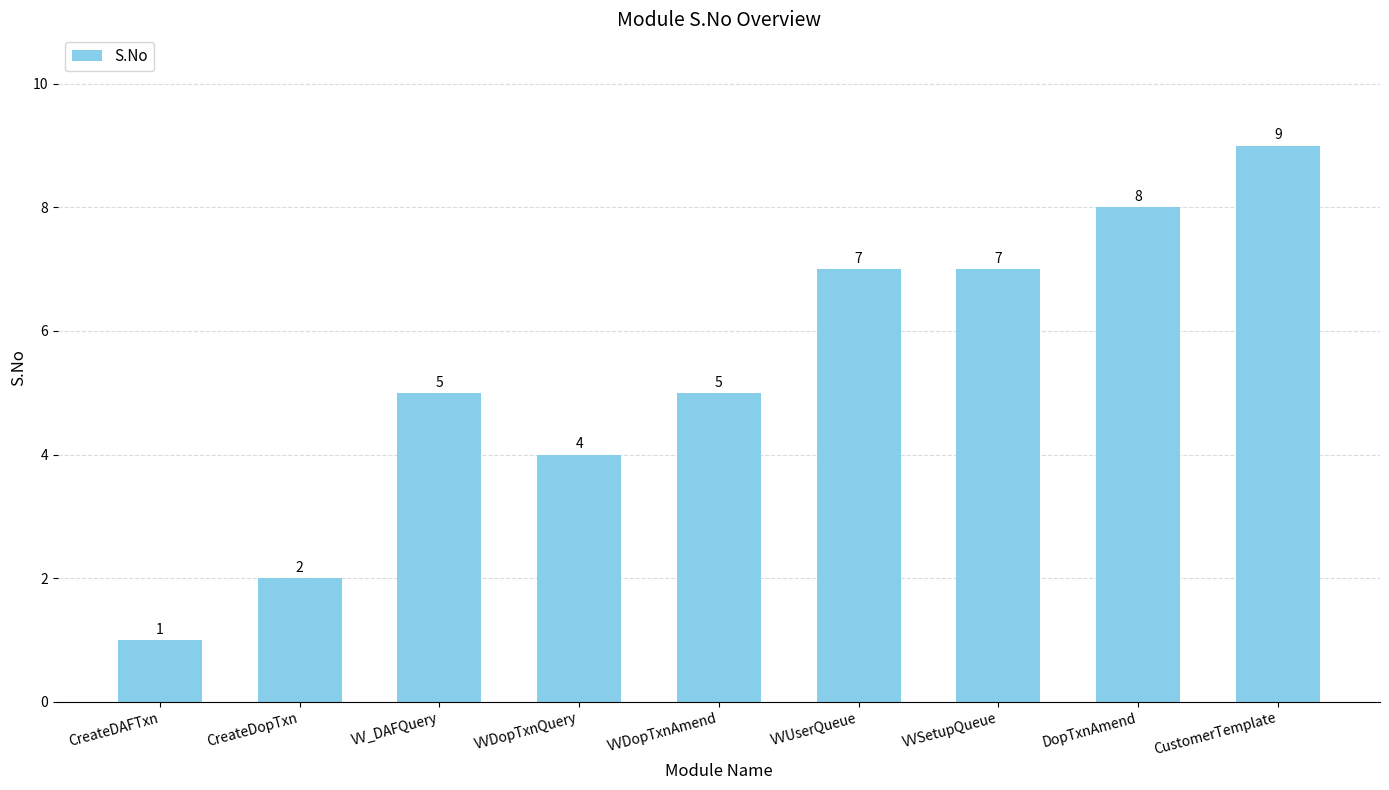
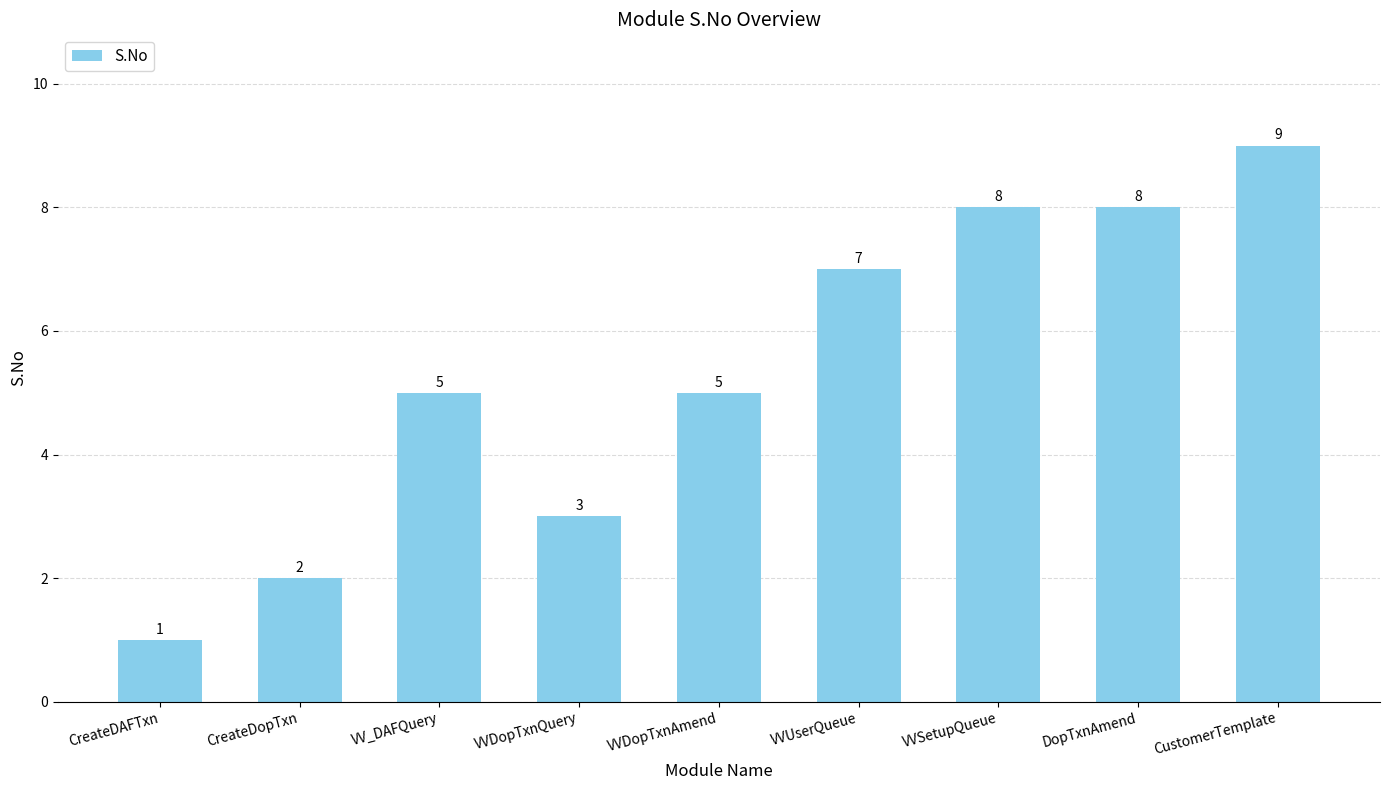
VVDopTxnQuery: 4 -> 3
VVSetupQueue: 7 -> 8
